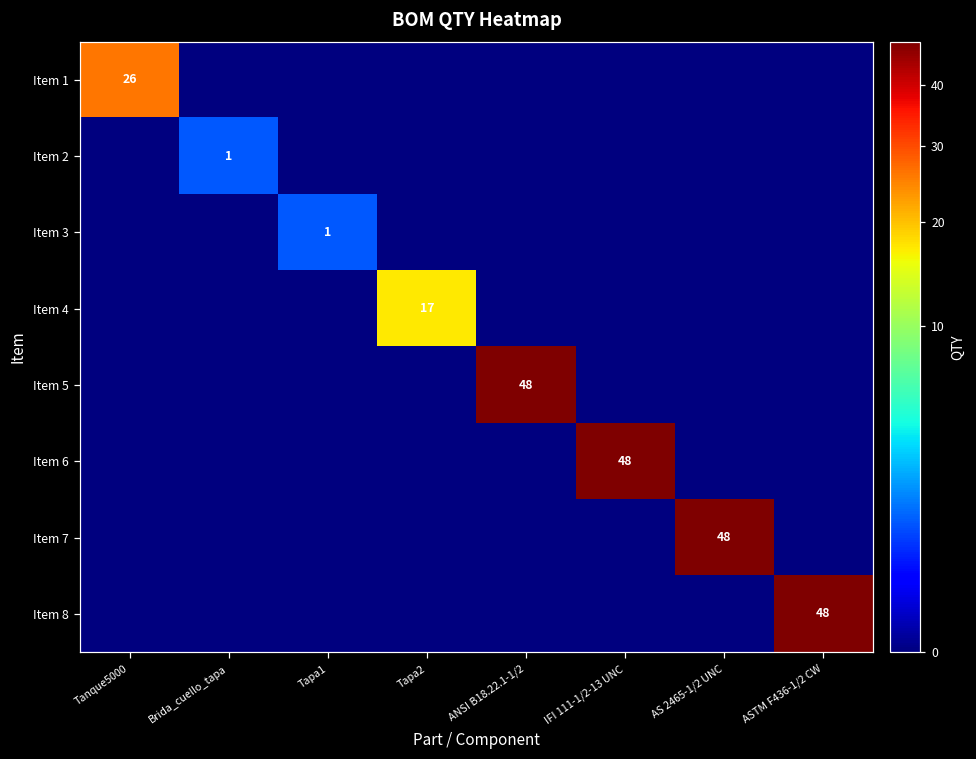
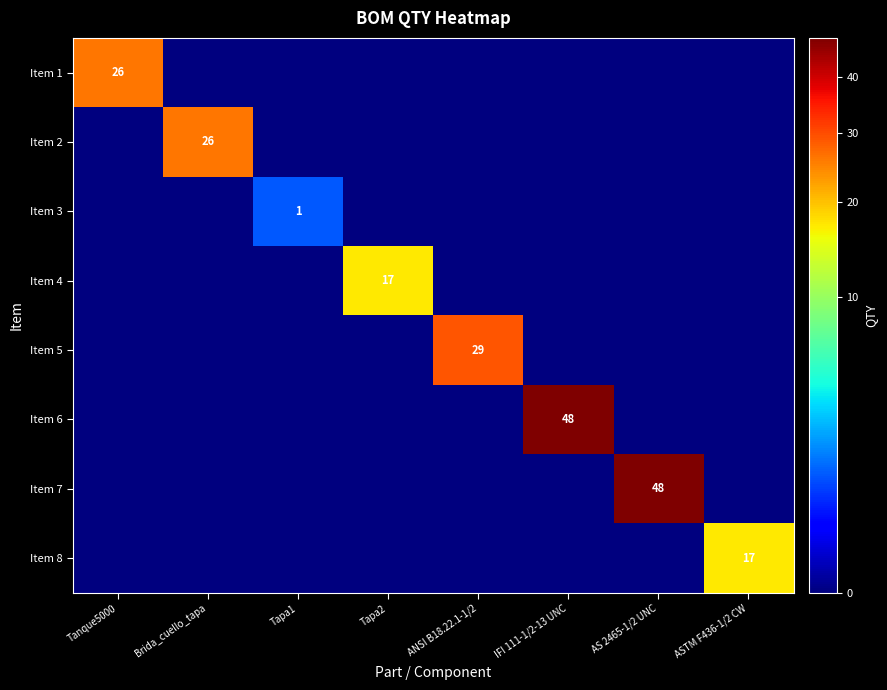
Item 2, Brida_cuello_tapa: 1 -> 26
Item 5, ANSI B18.22.1-1/2: 48 -> 29
Item 8, ASTM F436-1/2 CW: 48 -> 17
